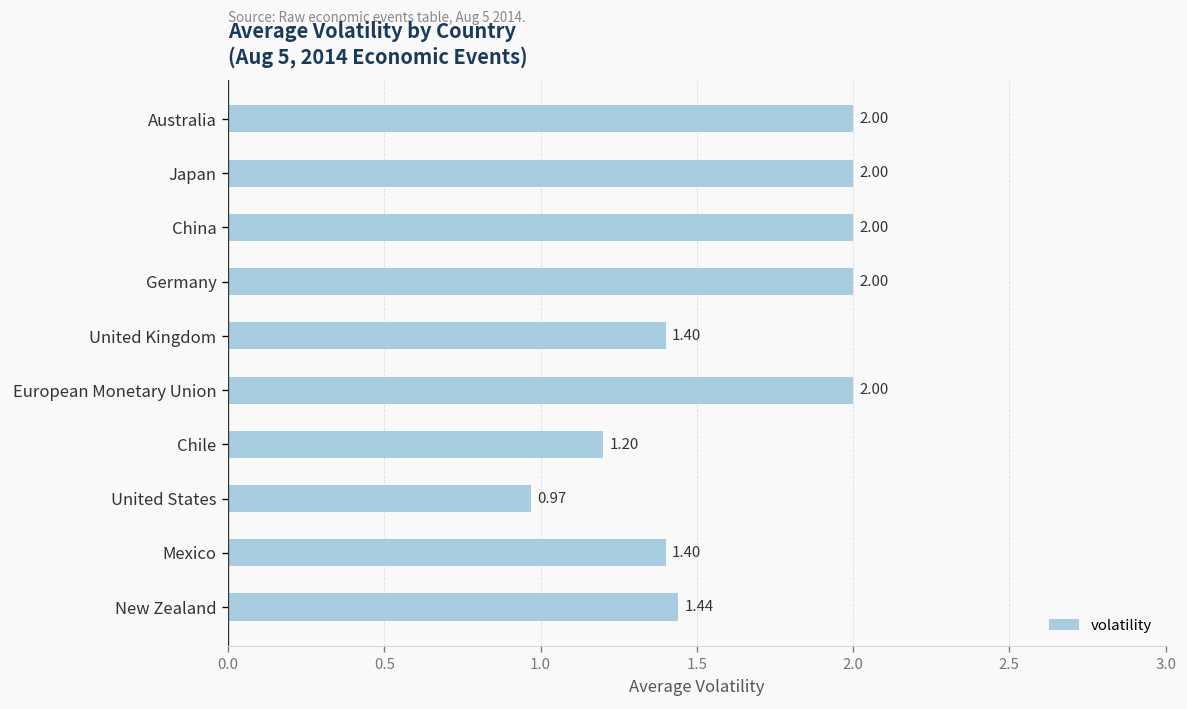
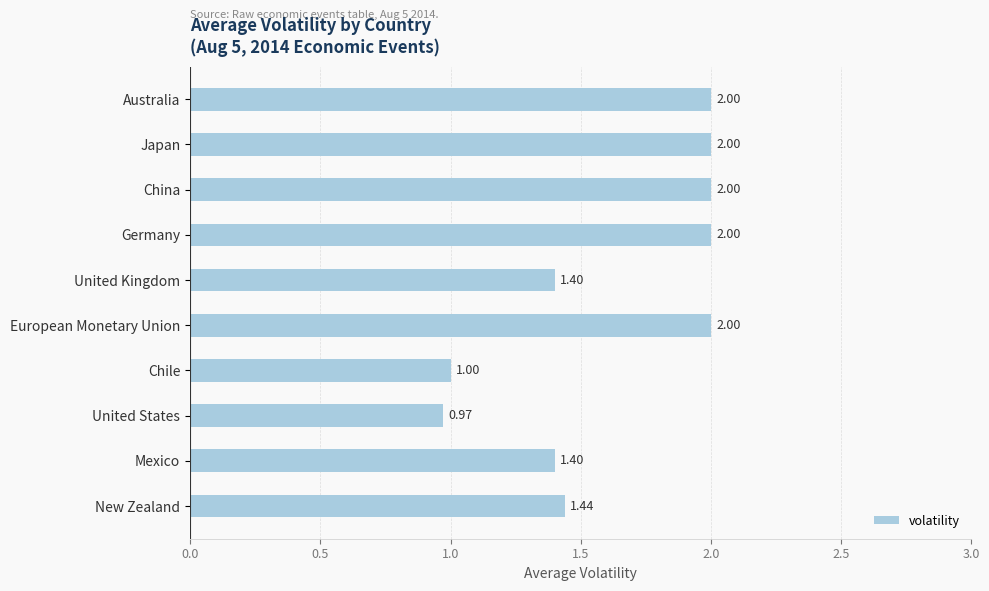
Chile: 1.20 -> 1.00
